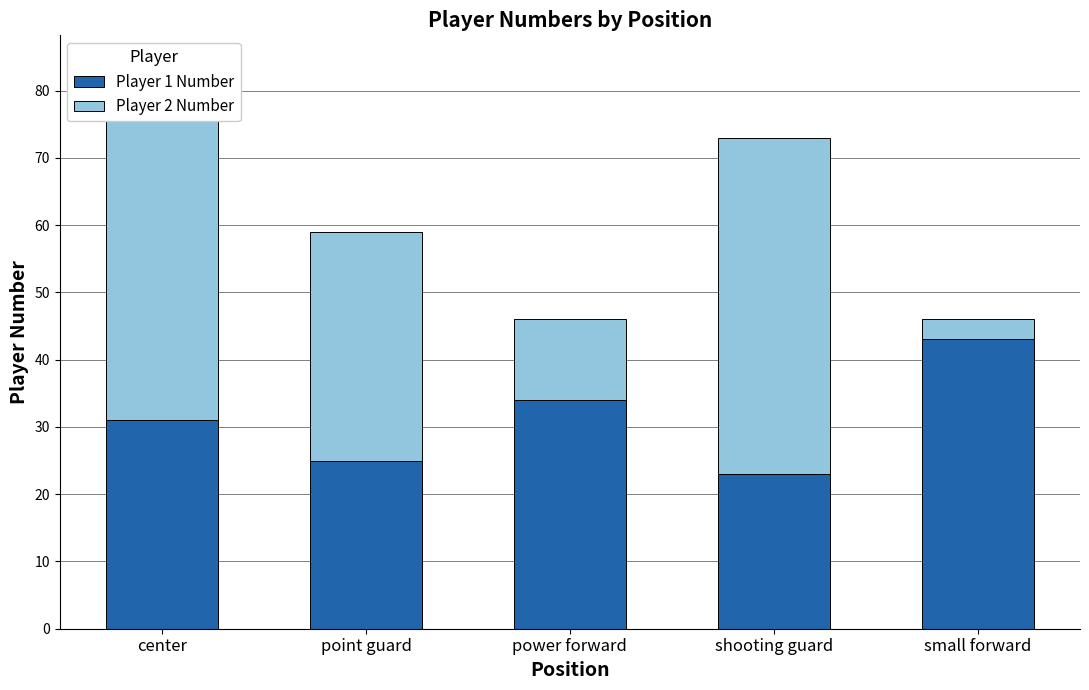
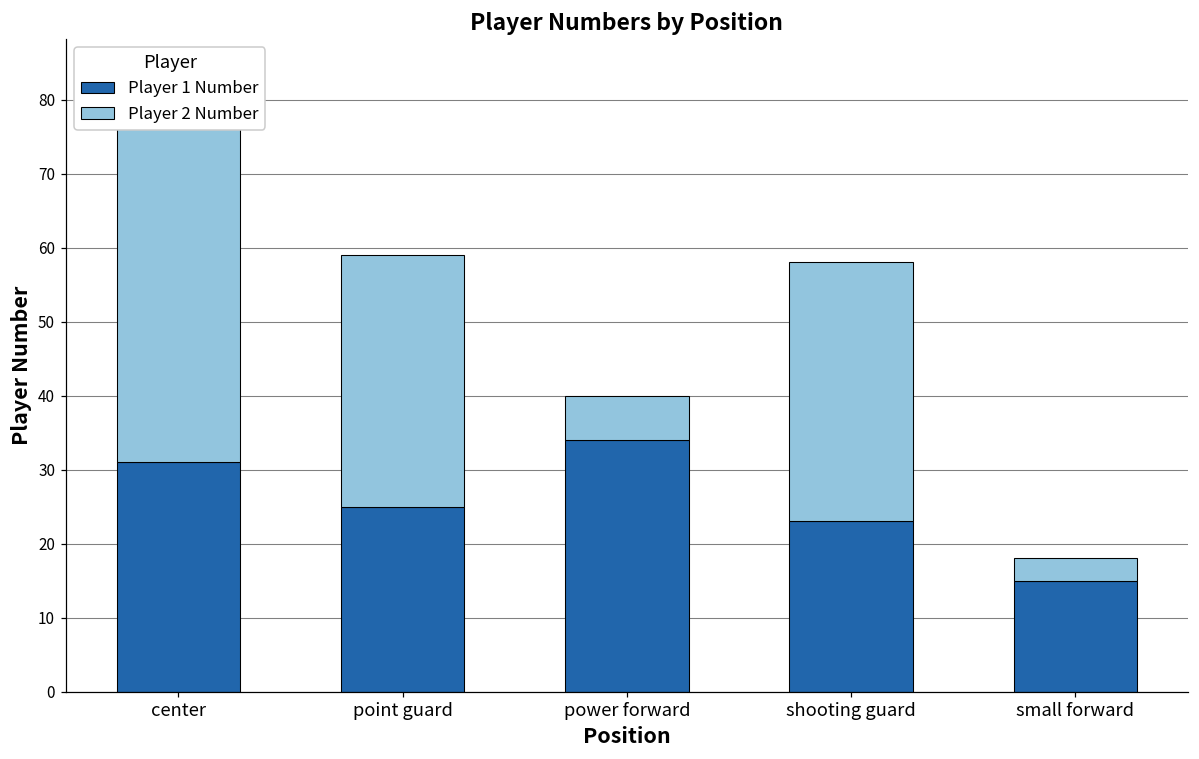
Player 2 Number, power forward: 12 -> 6
Player 2 Number, shooting guard: 50 -> 35
Player 1 Number, small forward: 43 -> 15
